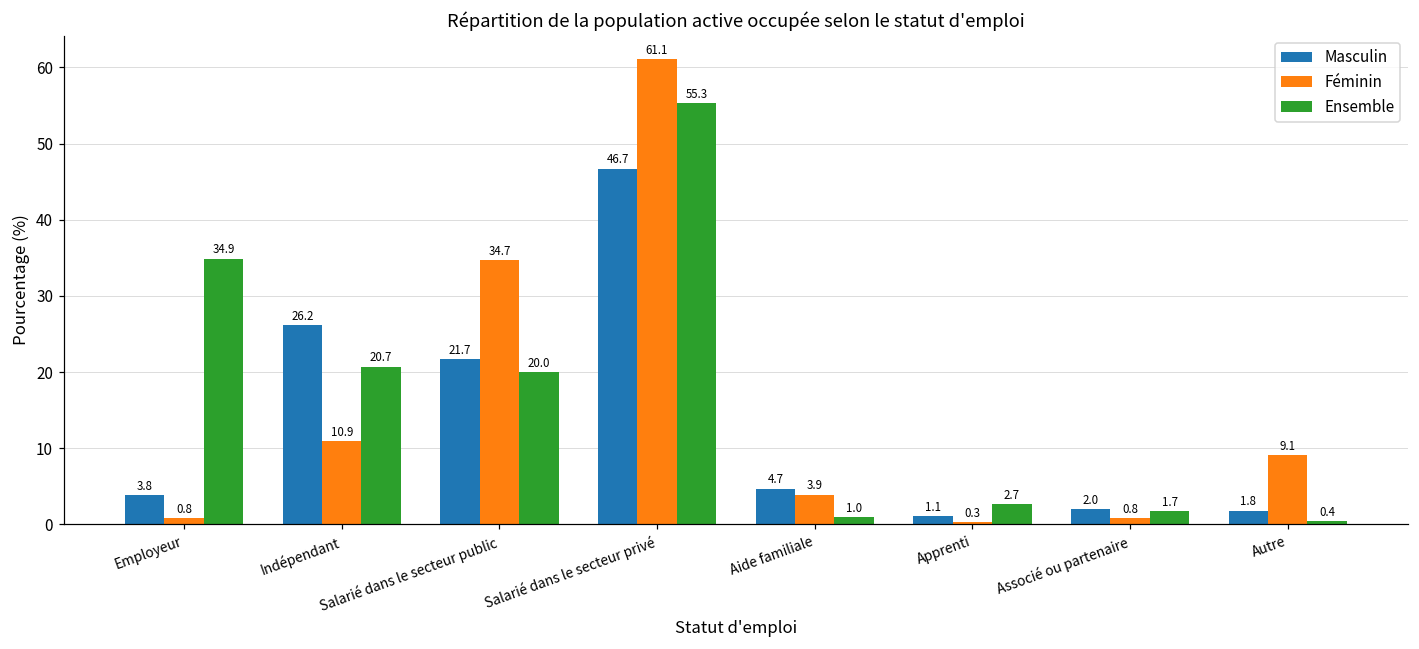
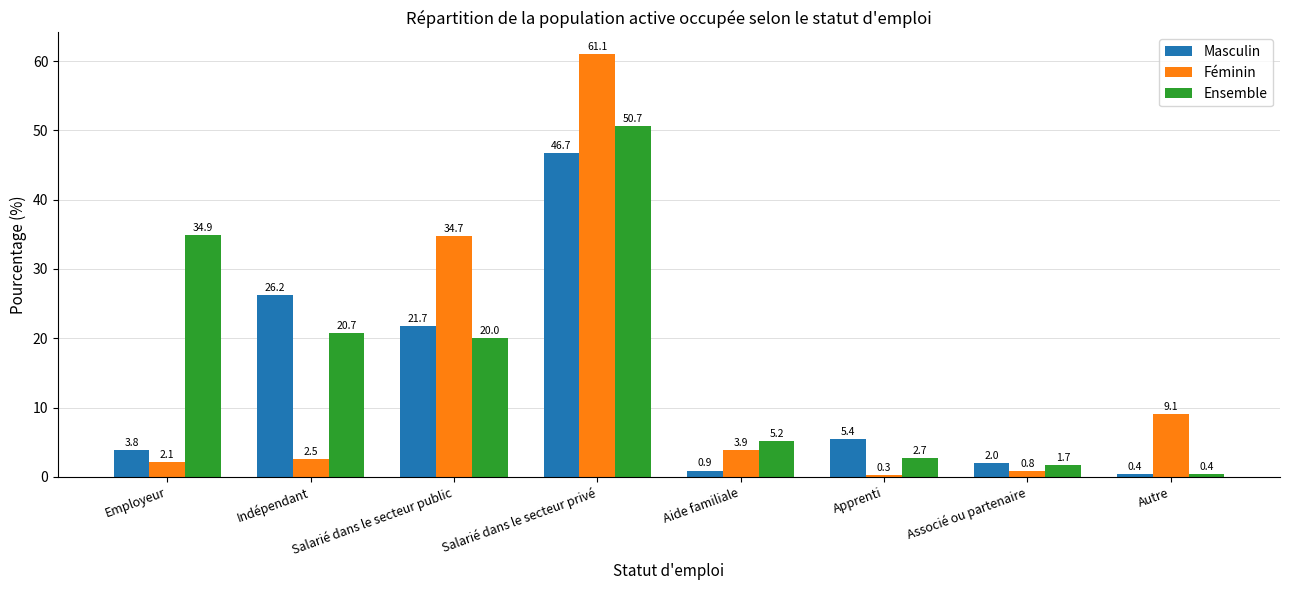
Féminin, Employeur: 0.8 -> 2.1
Féminin, Indépendant: 10.9 -> 2.5
Ensemble, Salarié dans le secteur privé: 55.3 -> 50.7
Masculin, Aide familiale: 4.7 -> 0.9
Ensemble, Aide familiale: 1.0 -> 5.2
Masculin, Apprenti: 1.1 -> 5.4
Masculin, Autre: 1.8 -> 0.4
